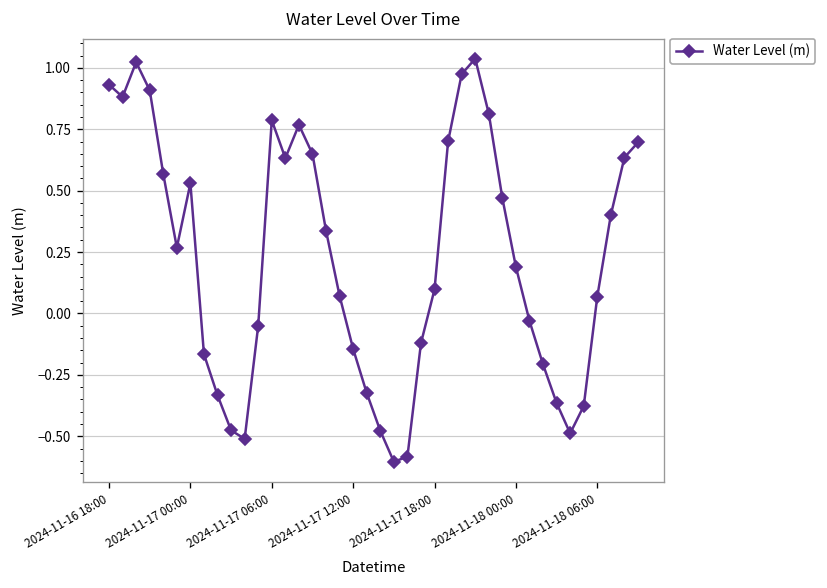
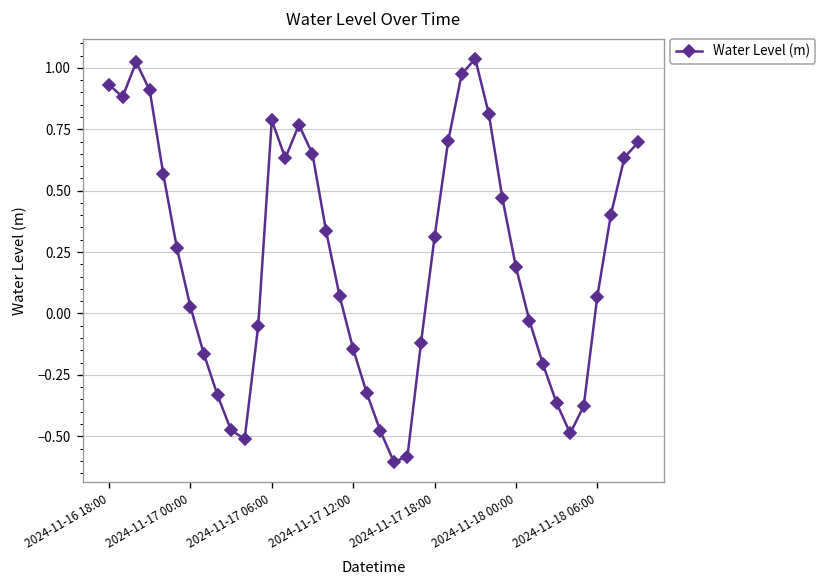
2024-11-17 00:00: 0.53 -> 0.03
2024-11-17 18:00: 0.10 -> 0.31
